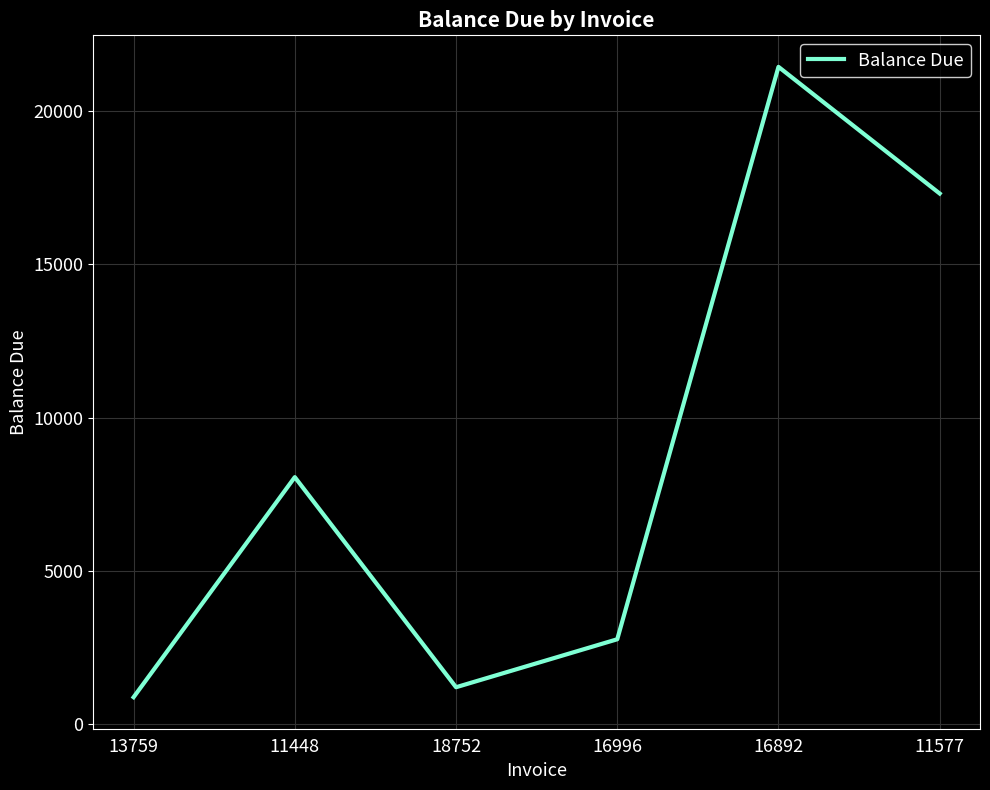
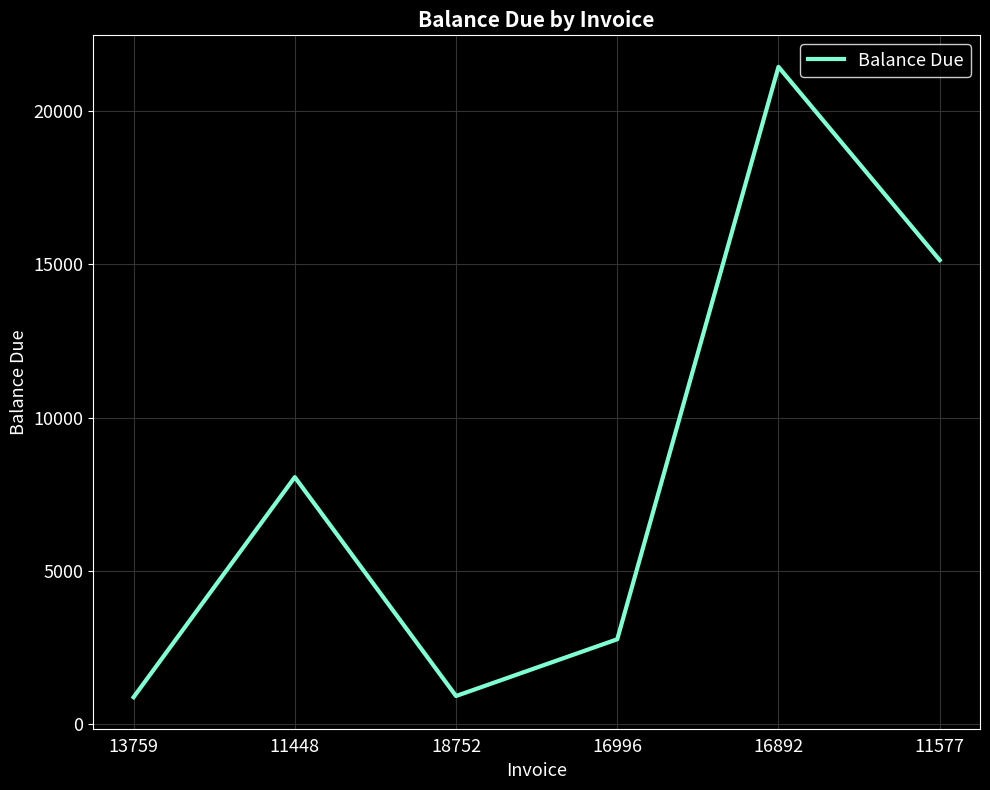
18752: 1200 -> 900
11577: 17300 -> 15100
